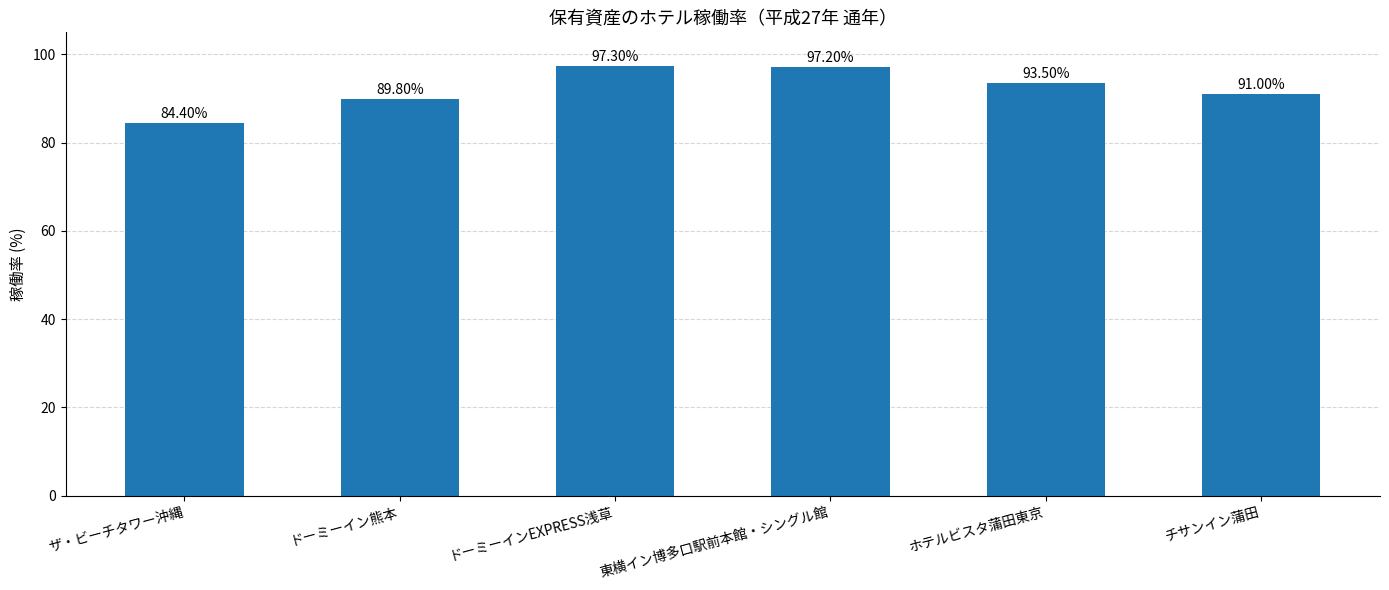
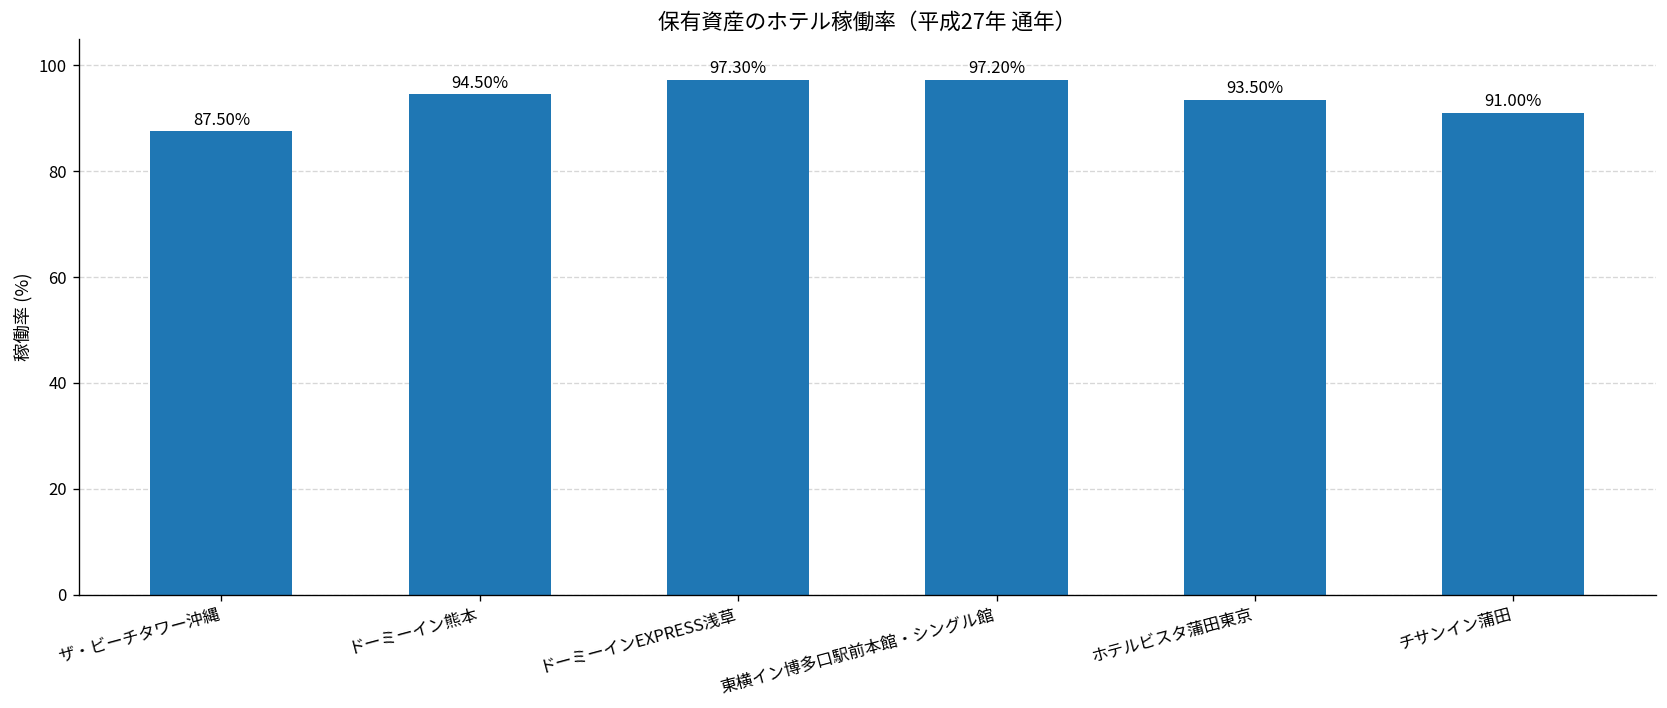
ザ・ビーチタワー沖縄: 84.40% -> 87.50%
ドーミーイン熊本: 89.80% -> 94.50%
